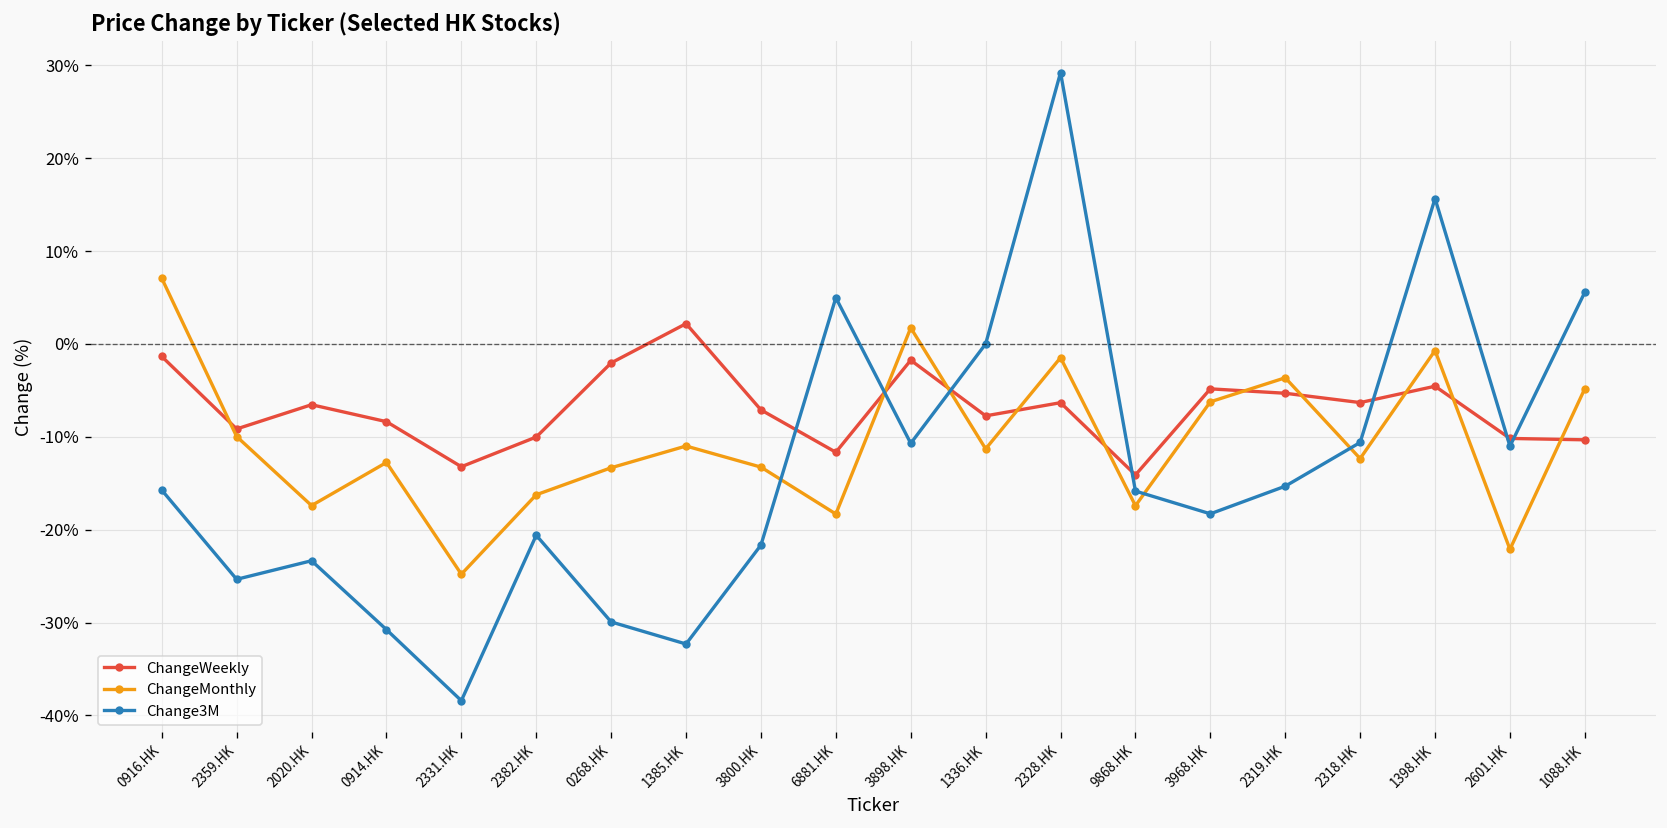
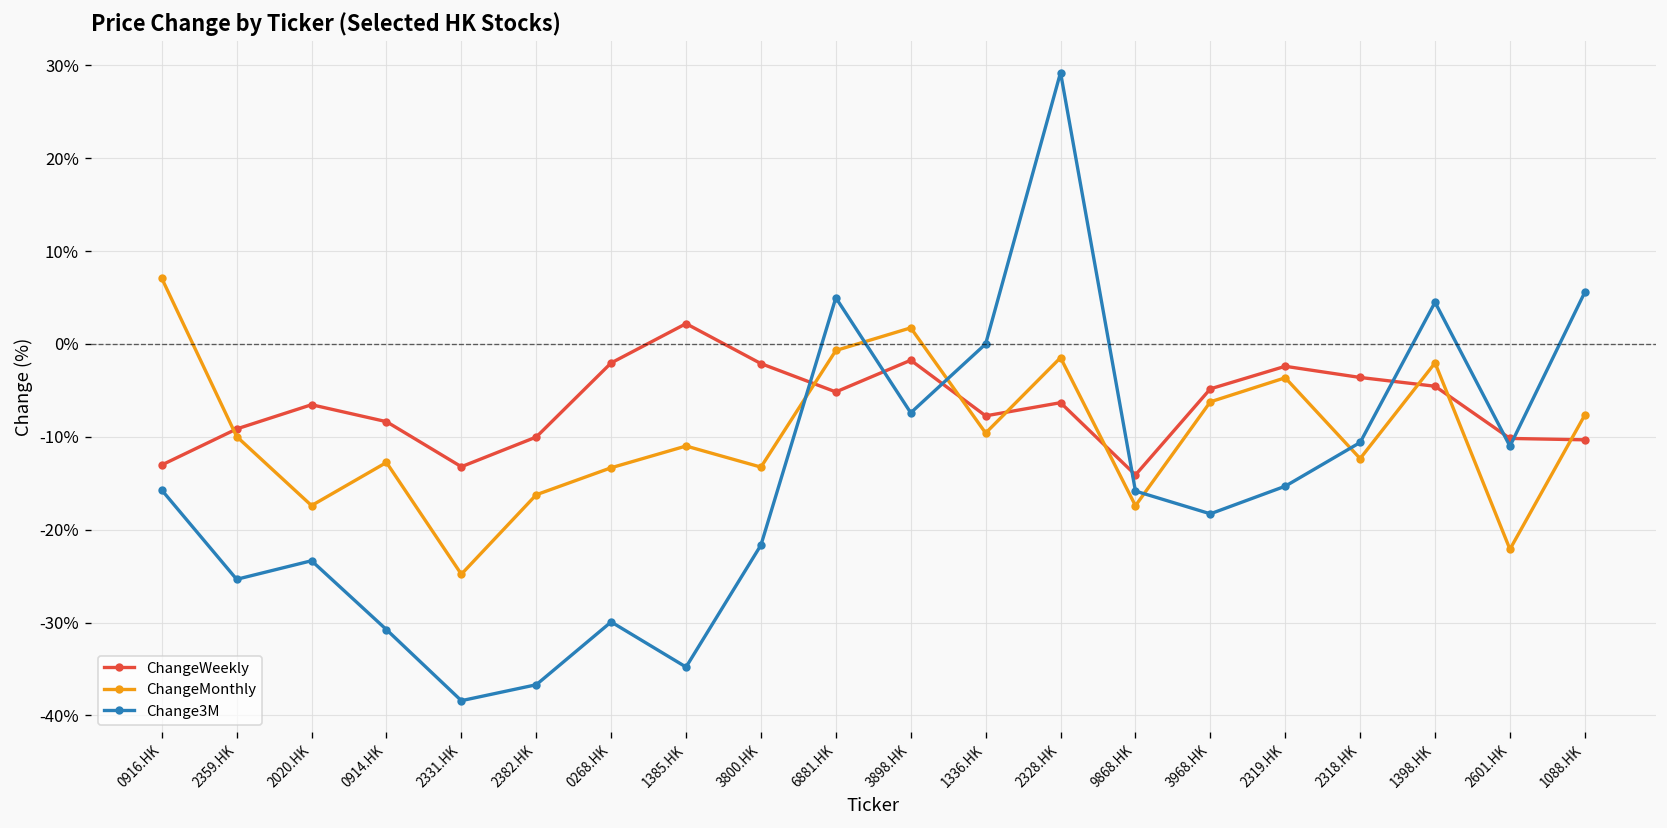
ChangeWeekly, 0916.HK: -1% -> -13%
Change3M, 2382.HK: -21% -> -37%
Change3M, 1385.HK: -32% -> -35%
ChangeWeekly, 3800.HK: -7% -> -2%
ChangeWeekly, 6881.HK: -12% -> -5%
ChangeMonthly, 6881.HK: -18% -> -1%
Change3M, 3898.HK: -11% -> -7%
ChangeMonthly, 1336.HK: -11% -> -10%
ChangeWeekly, 2319.HK: -5% -> -2%
ChangeWeekly, 2318.HK: -6% -> -4%
ChangeMonthly, 1398.HK: -1% -> -2%
Change3M, 1398.HK: 16% -> 4%
ChangeMonthly, 1088.HK: -5% -> -8%
